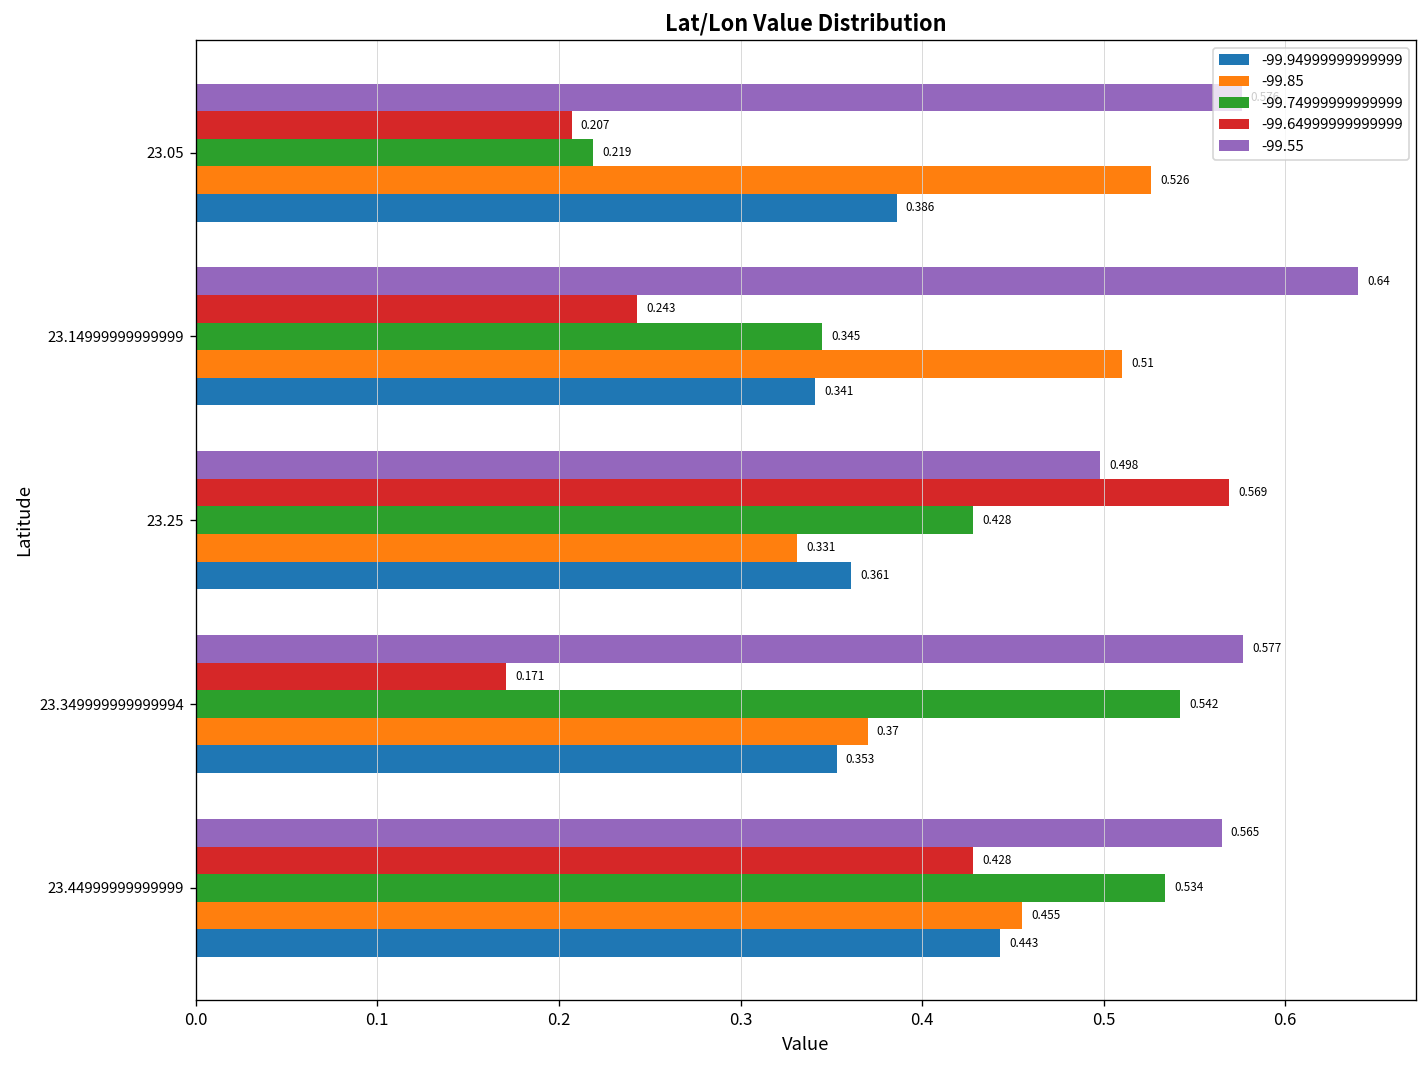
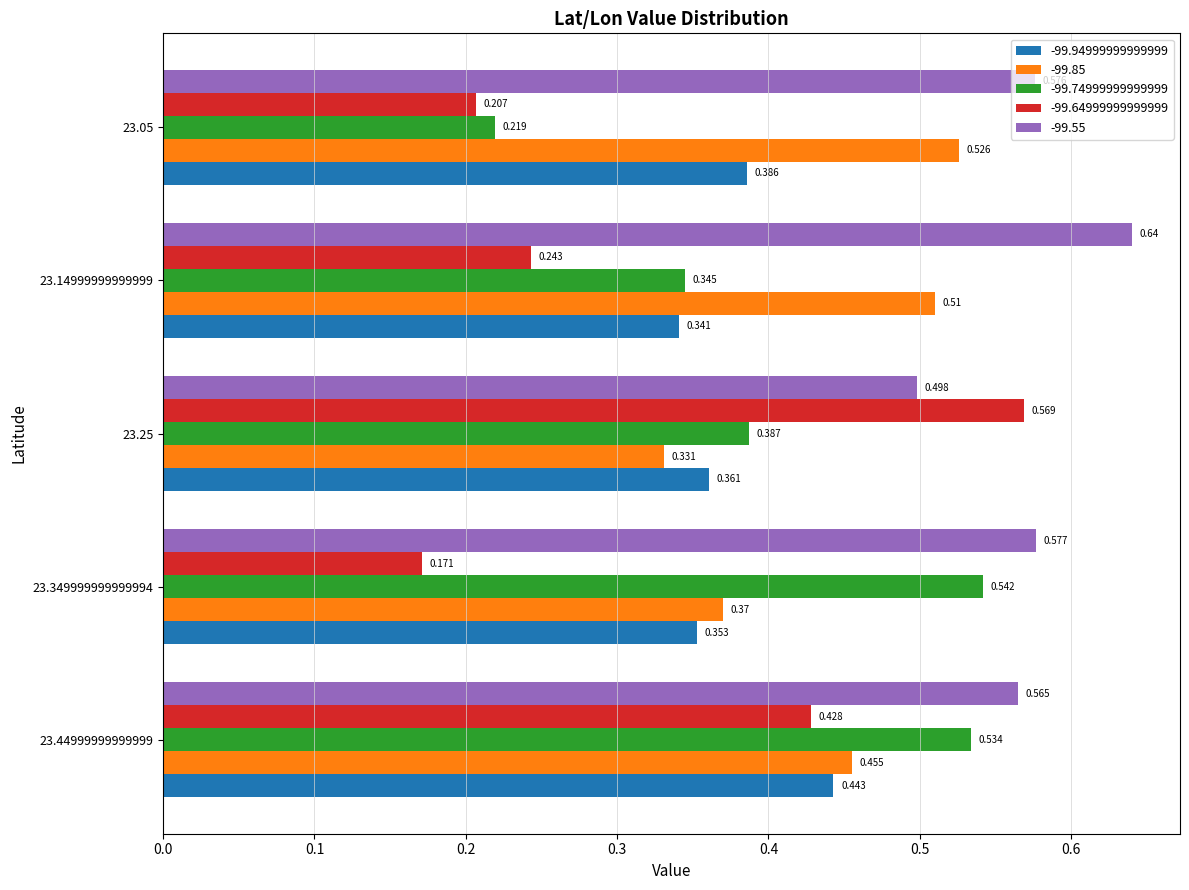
-99.74999999999999, 23.25: 0.428 -> 0.387
